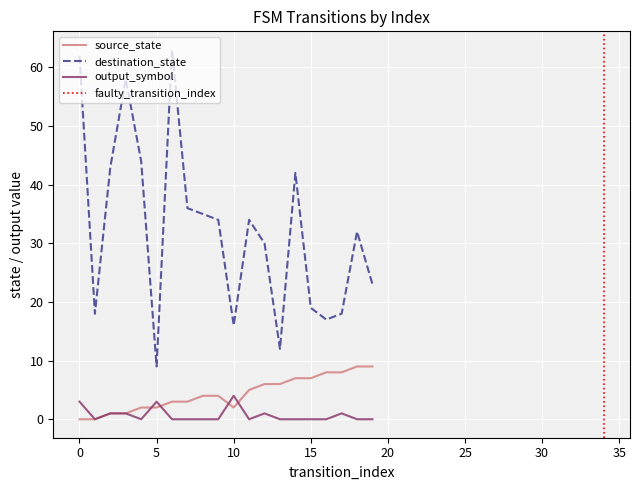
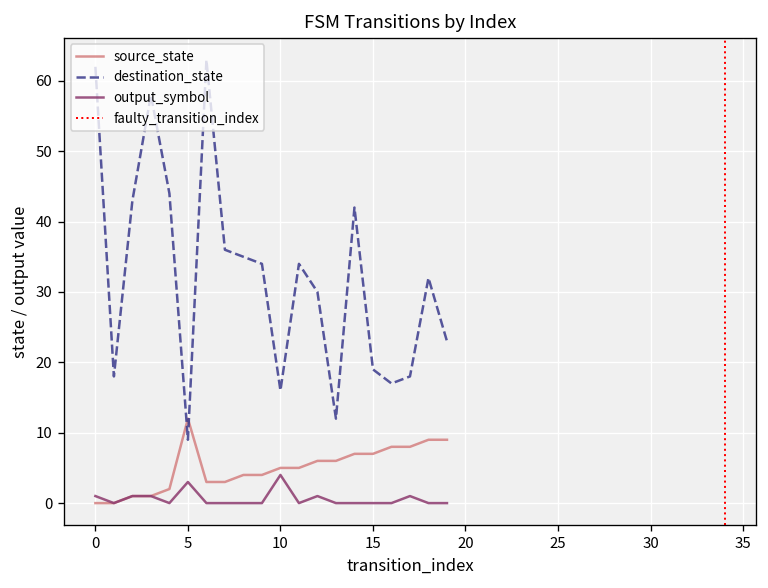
output_symbol, 0: 3 -> 1
source_state, 5: 2 -> 12
source_state, 10: 2 -> 5
